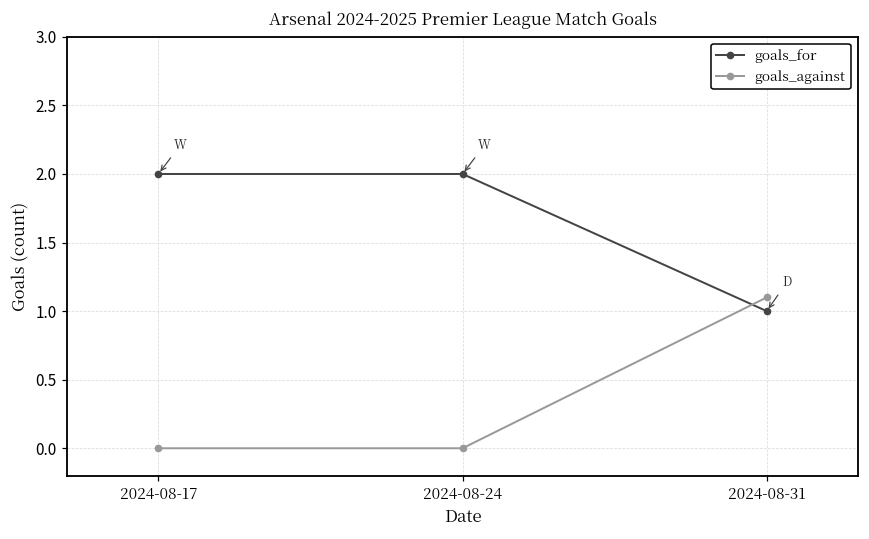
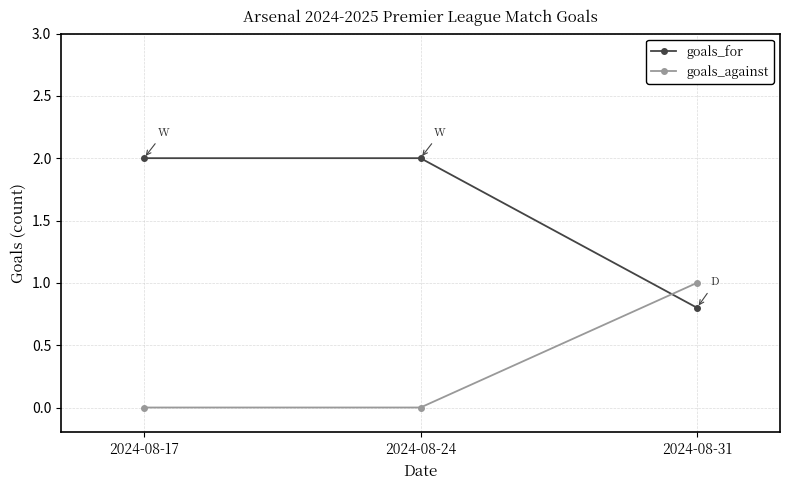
goals_for, 2024-08-31: 1.0 -> 0.8
goals_against, 2024-08-31: 1.1 -> 1.0
